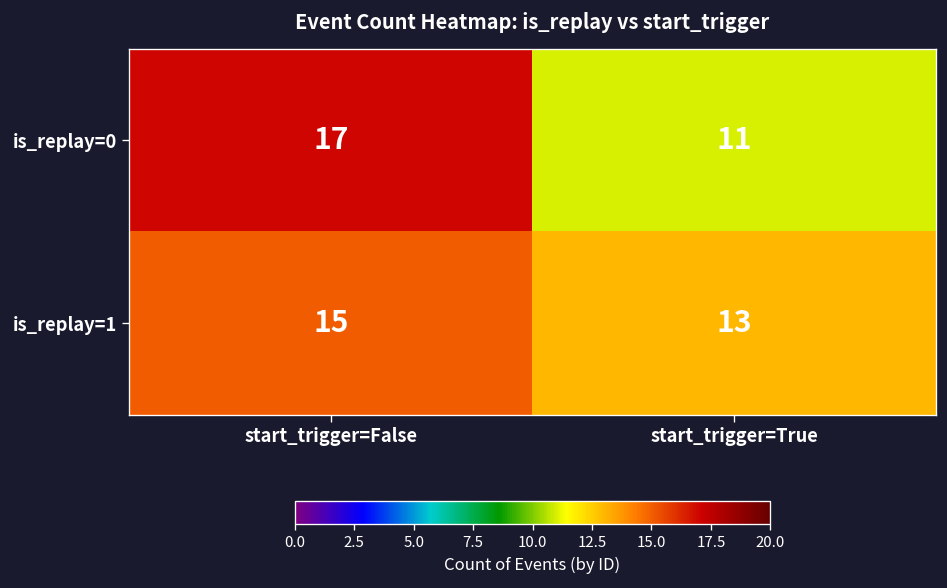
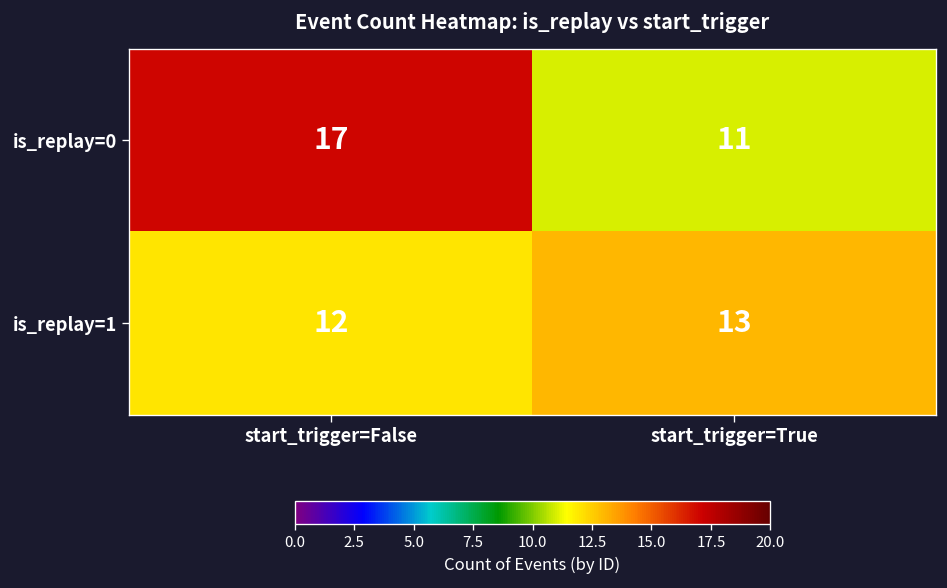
is_replay=1, start_trigger=False: 15 -> 12
